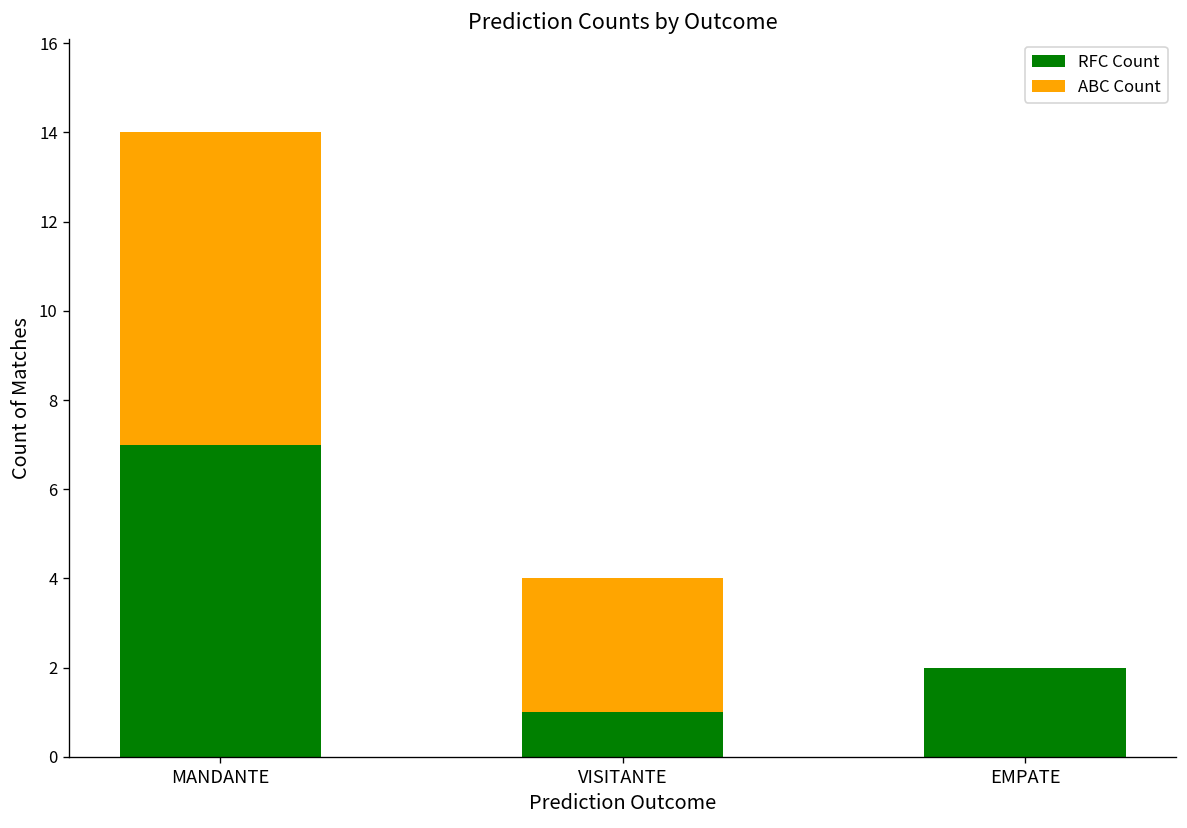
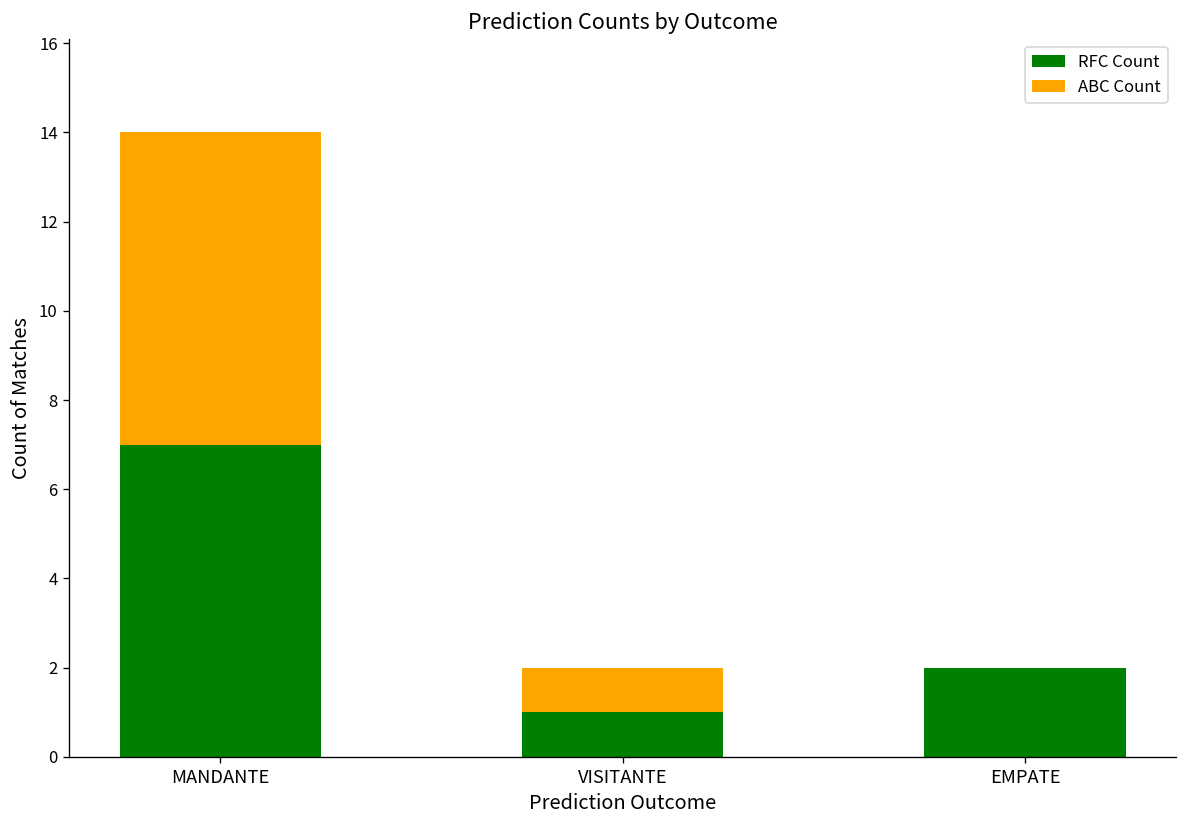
ABC Count, VISITANTE: 3 -> 1
